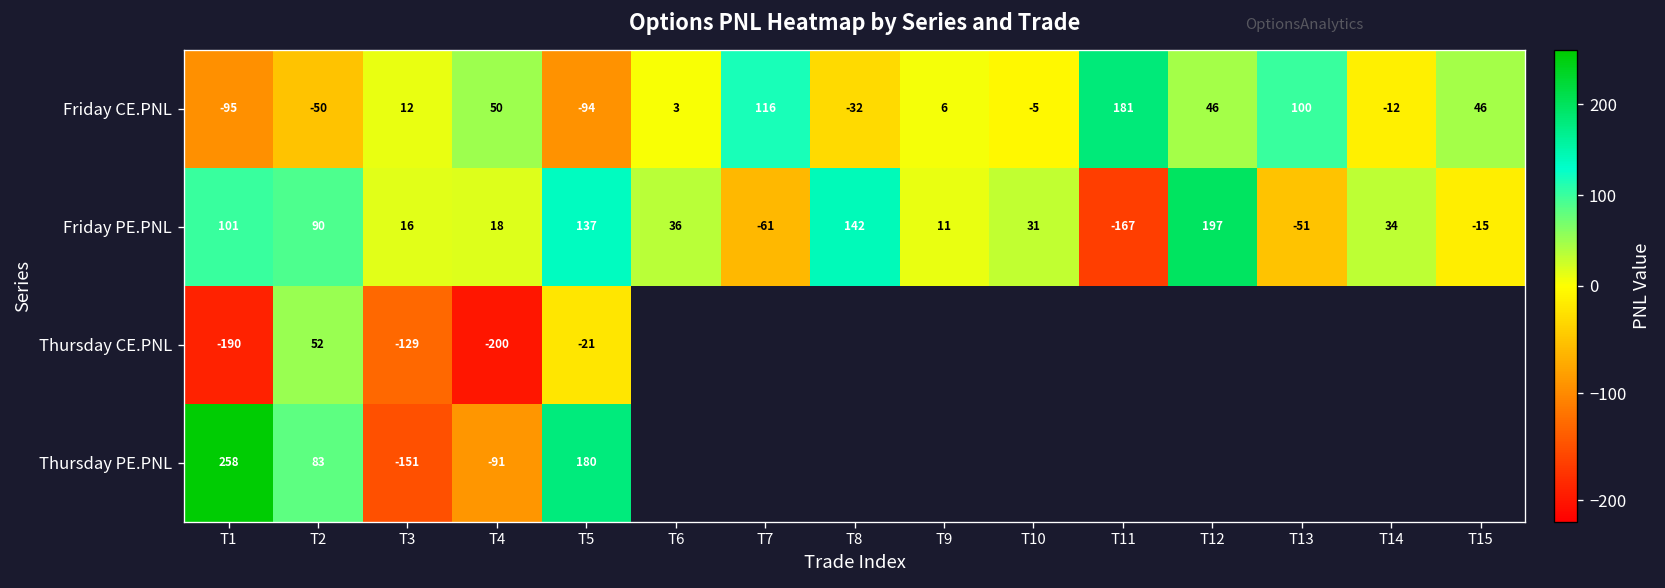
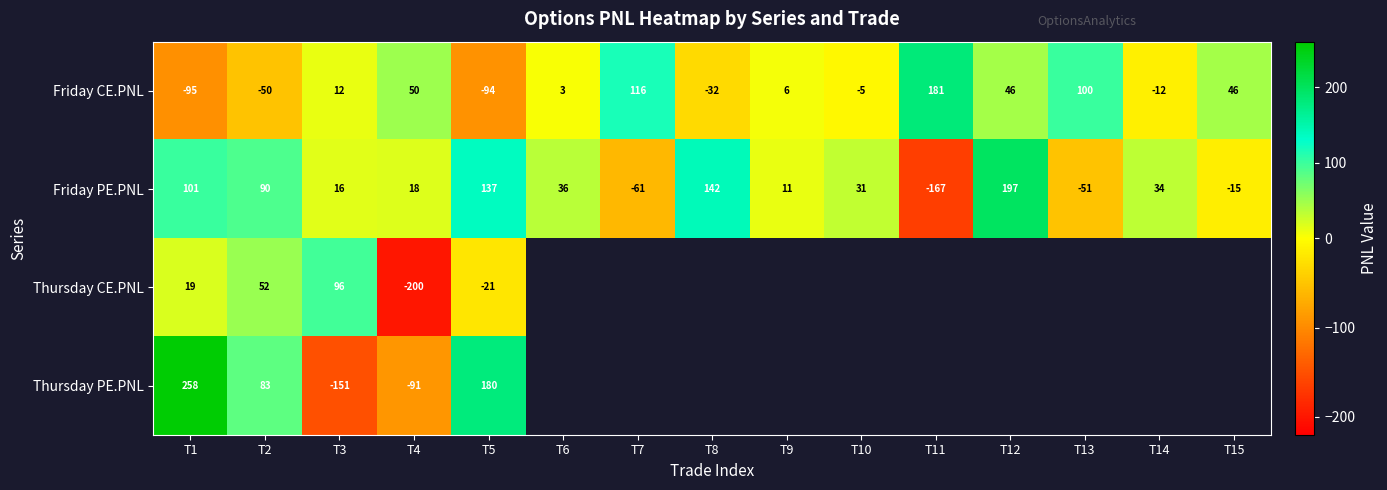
Thursday CE.PNL, T1: -190 -> 19
Thursday CE.PNL, T3: -129 -> 96
